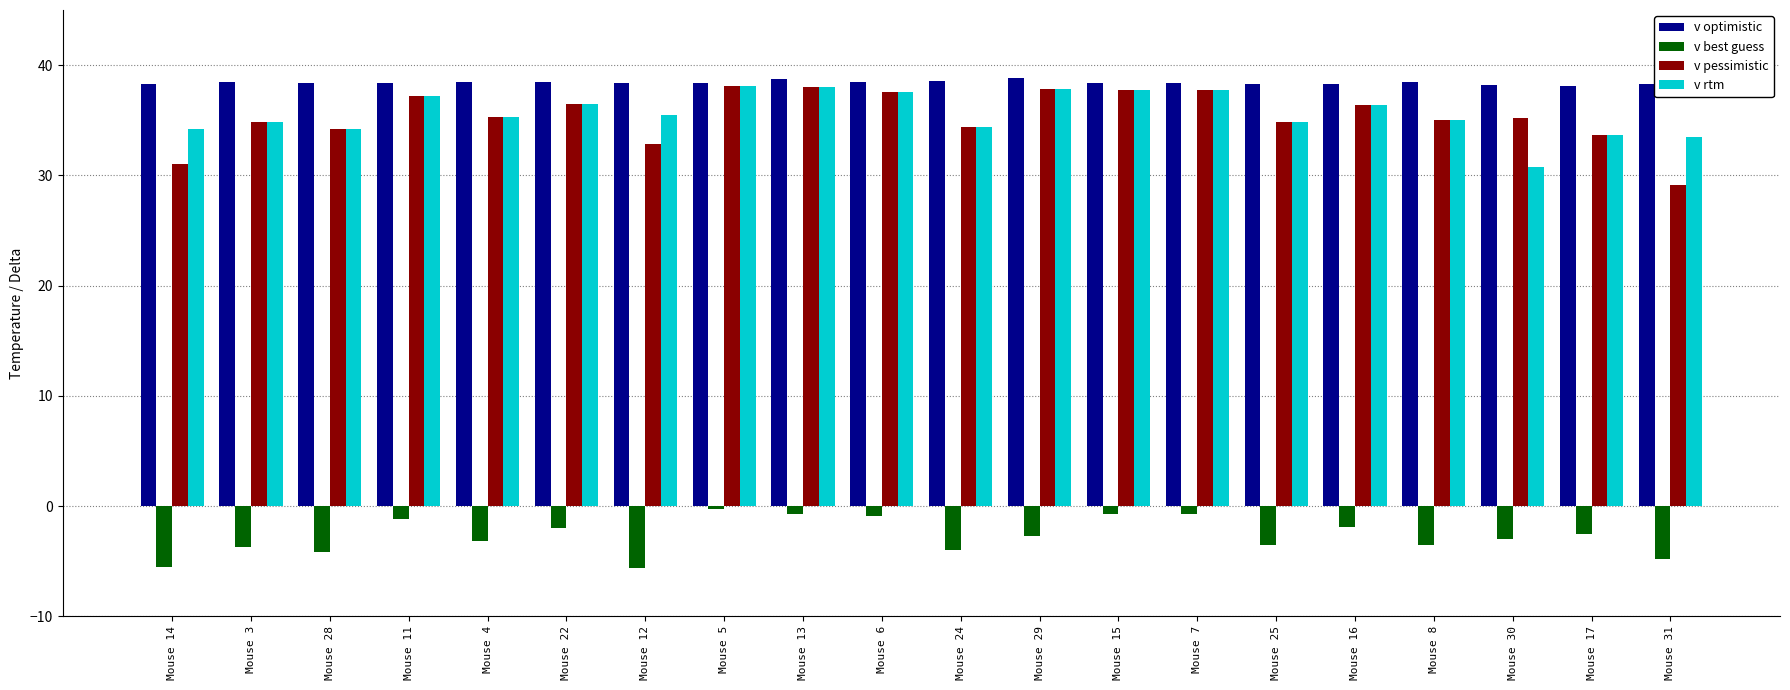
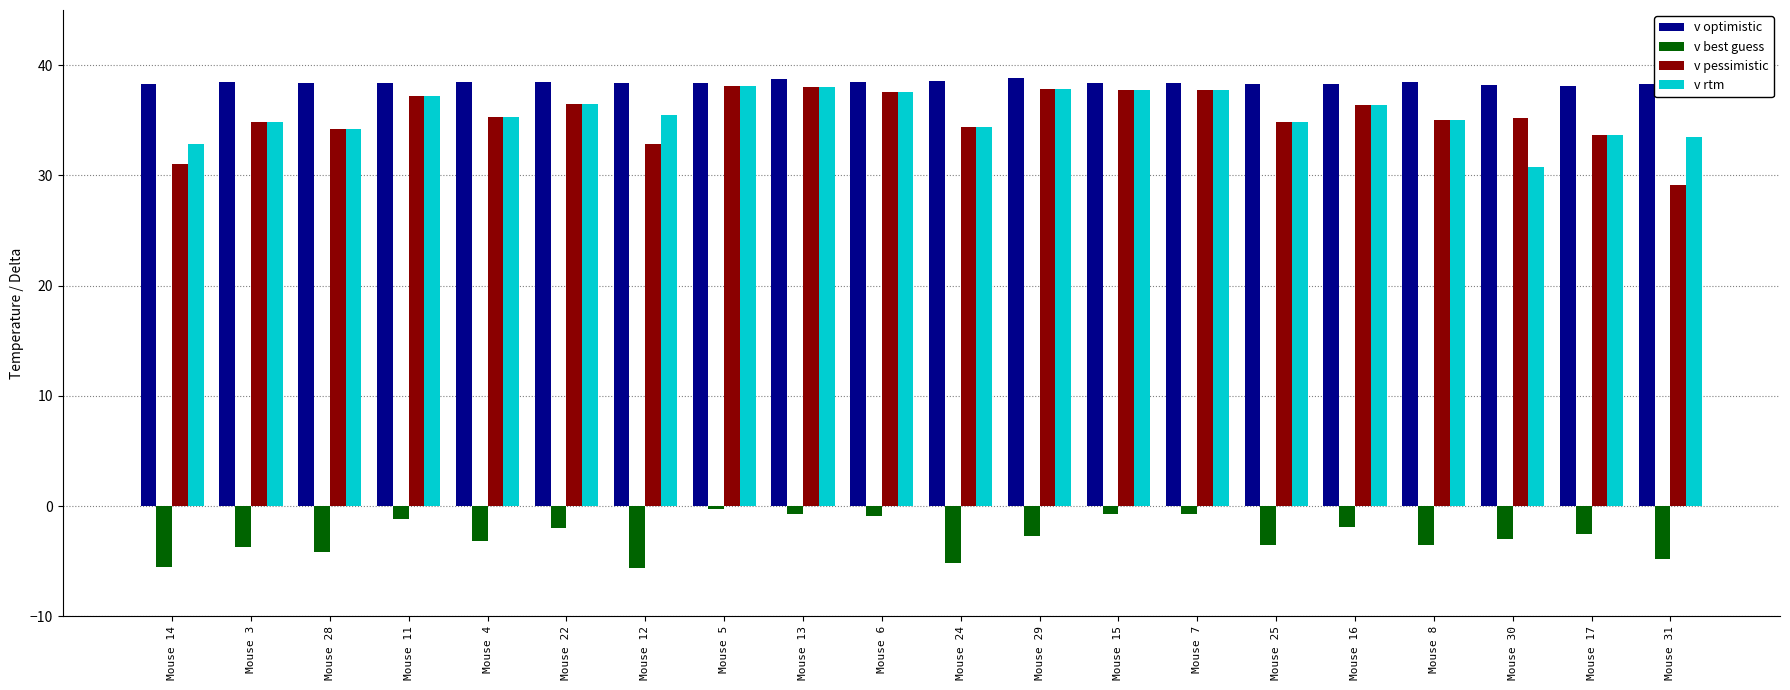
v rtm, Mouse 14: 34.2 -> 32.8
v best guess, Mouse 24: -4.0 -> -5.2
